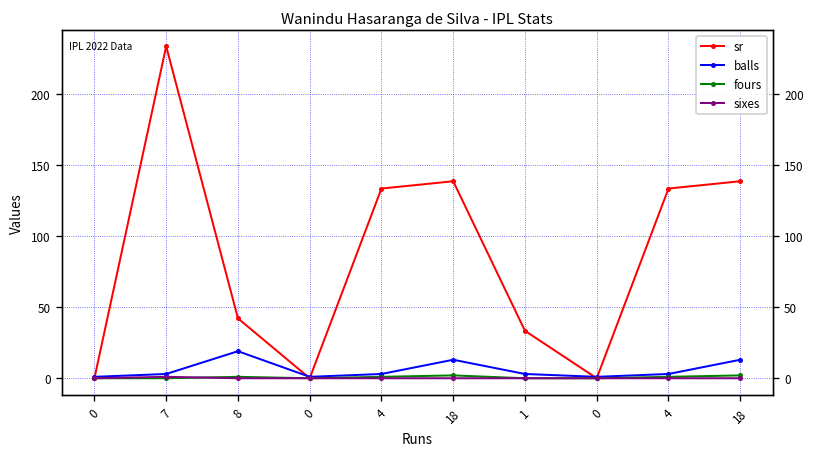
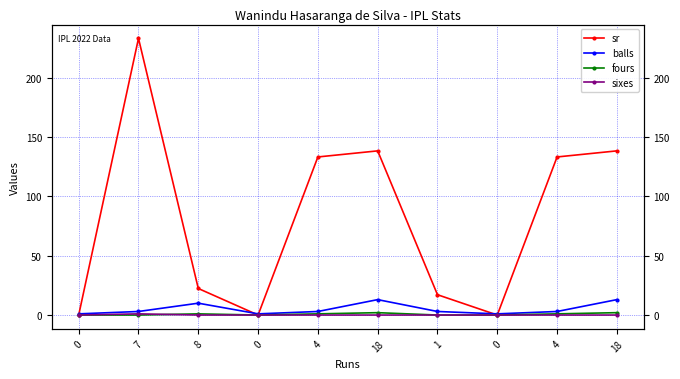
sr, 8: 42 -> 22
balls, 8: 19 -> 10
sr, 1: 33 -> 17
